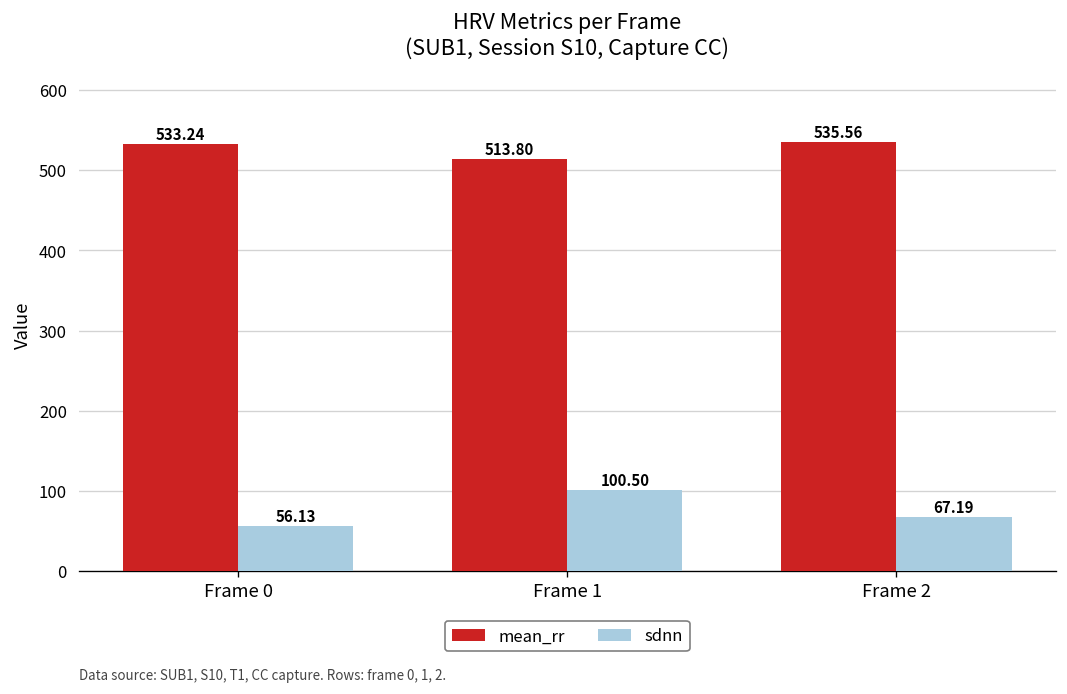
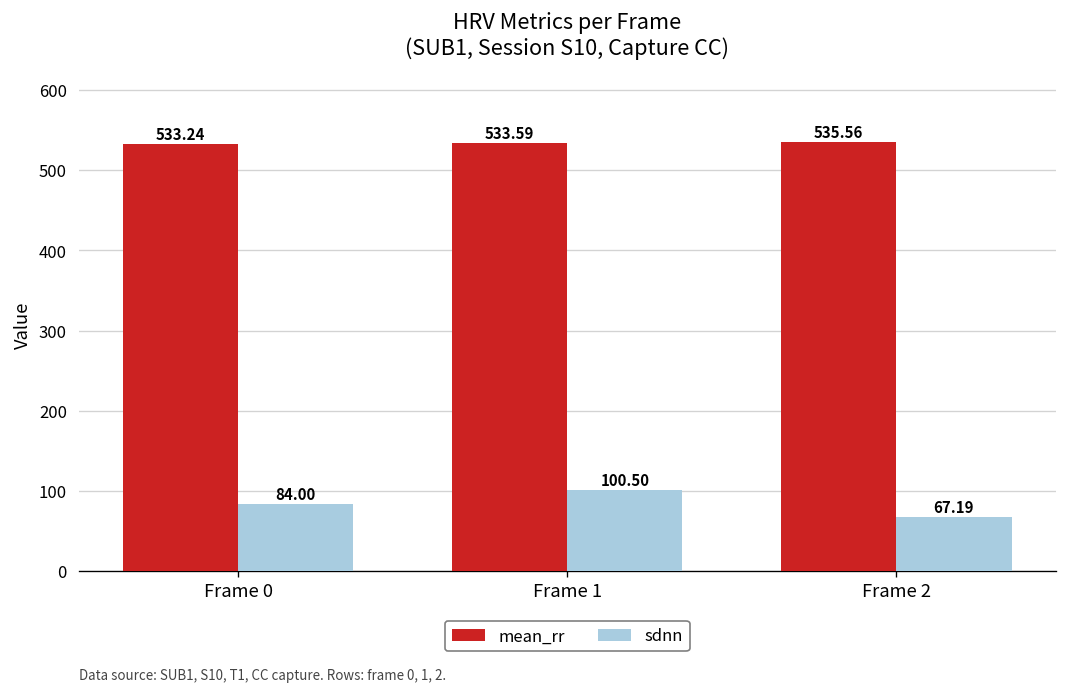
sdnn, Frame 0: 56.13 -> 84.00
mean_rr, Frame 1: 513.80 -> 533.59
